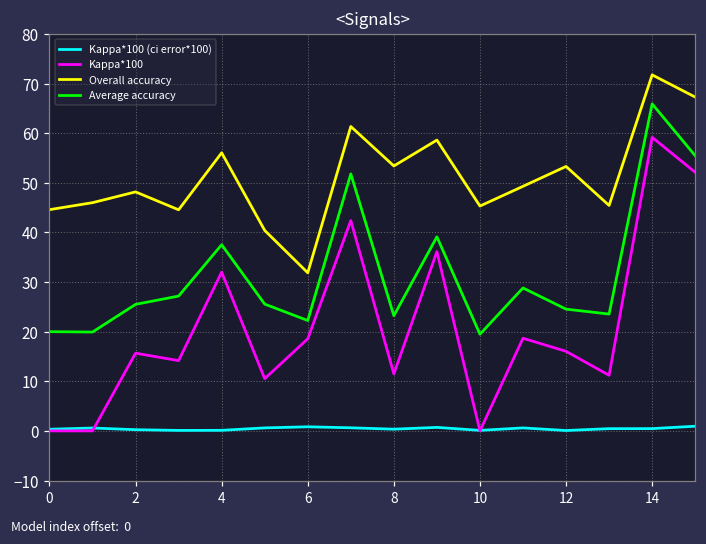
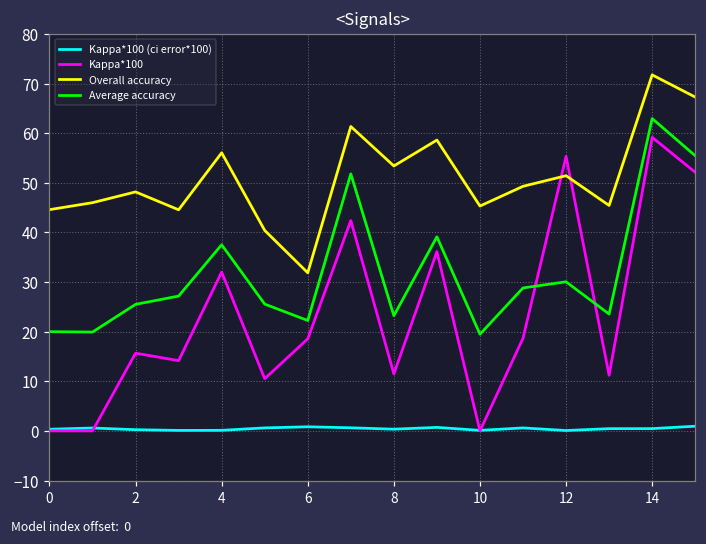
Kappa*100, 12: 16 -> 55
Overall accuracy, 12: 53 -> 51
Average accuracy, 12: 25 -> 30
Average accuracy, 14: 66 -> 63
